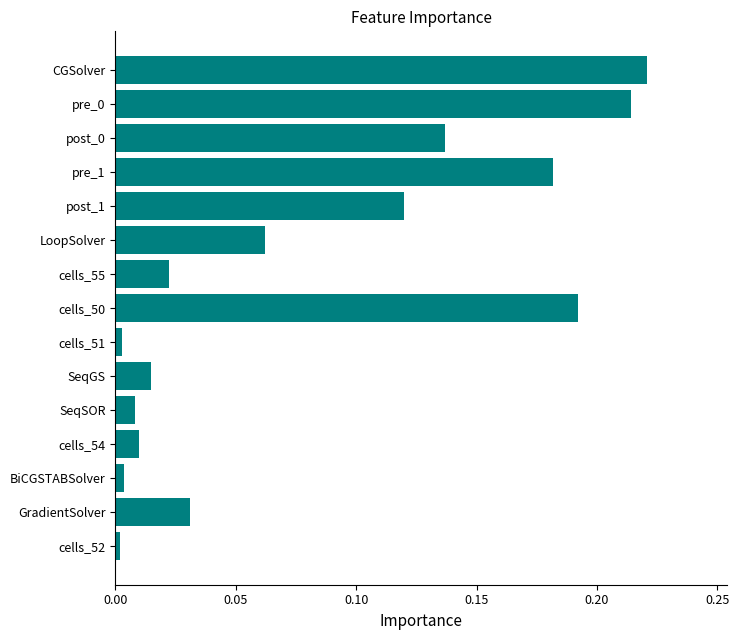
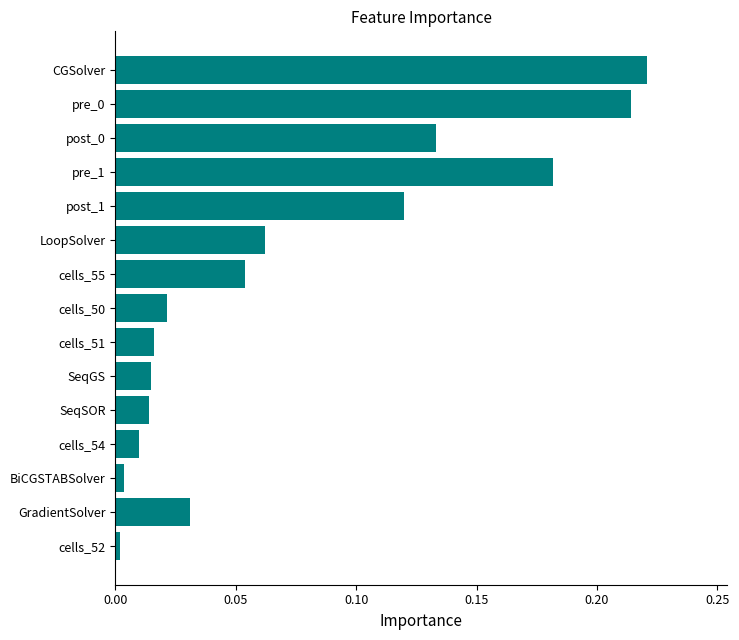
post_0: 0.137 -> 0.133
cells_55: 0.022 -> 0.054
cells_50: 0.192 -> 0.021
cells_51: 0.003 -> 0.016
SeqSOR: 0.008 -> 0.014
